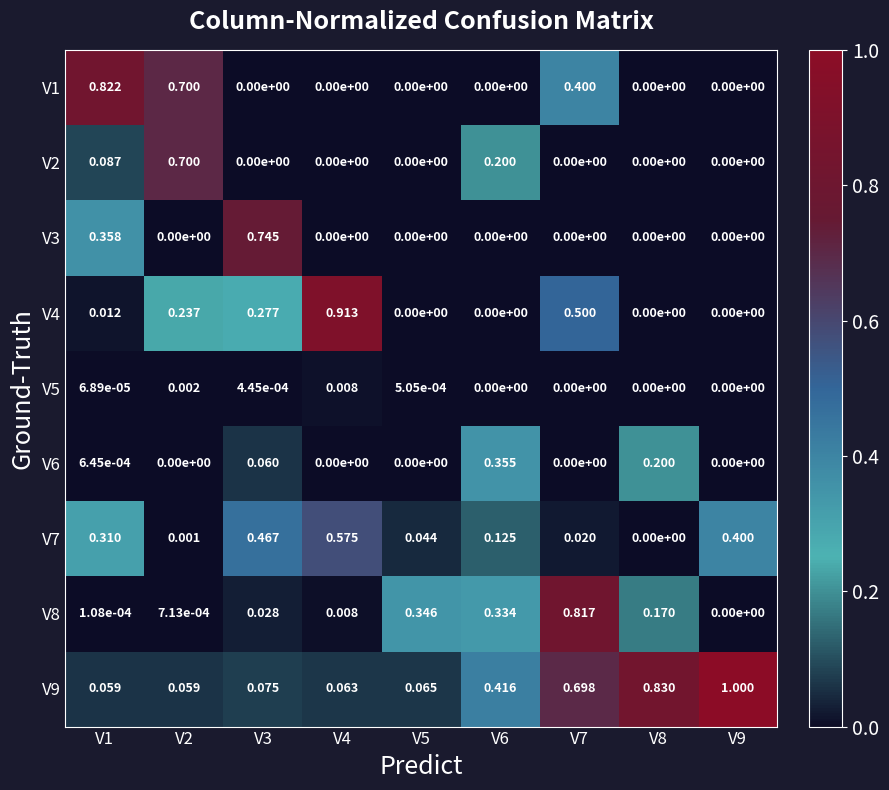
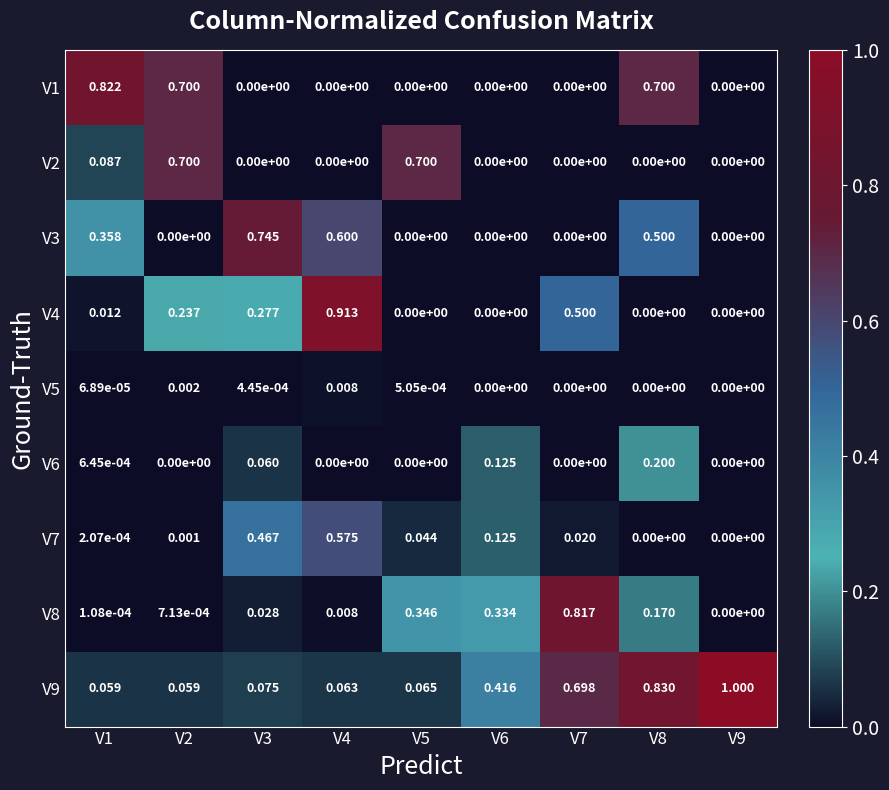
V1, V7: 0.400 -> 0.00e+00
V1, V8: 0.00e+00 -> 0.700
V2, V5: 0.00e+00 -> 0.700
V2, V6: 0.200 -> 0.00e+00
V3, V4: 0.00e+00 -> 0.600
V3, V8: 0.00e+00 -> 0.500
V6, V6: 0.355 -> 0.125
V7, V1: 0.310 -> 2.07e-04
V7, V9: 0.400 -> 0.00e+00
